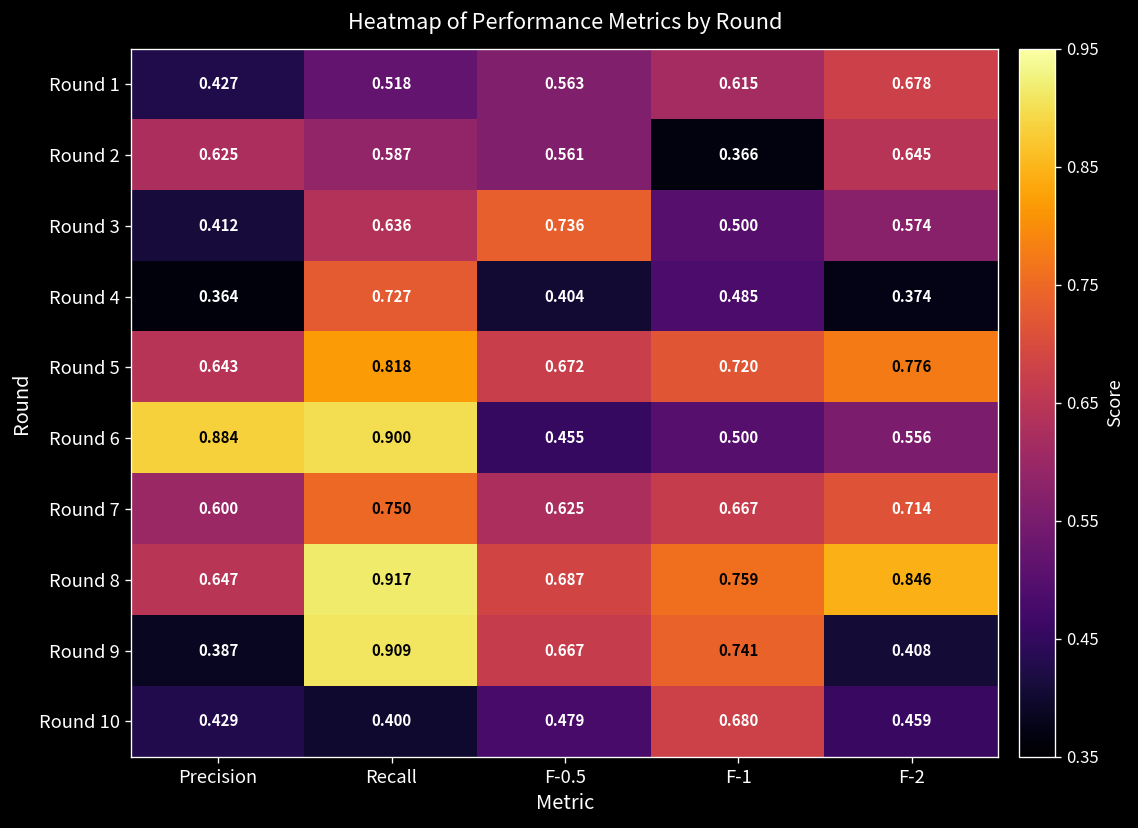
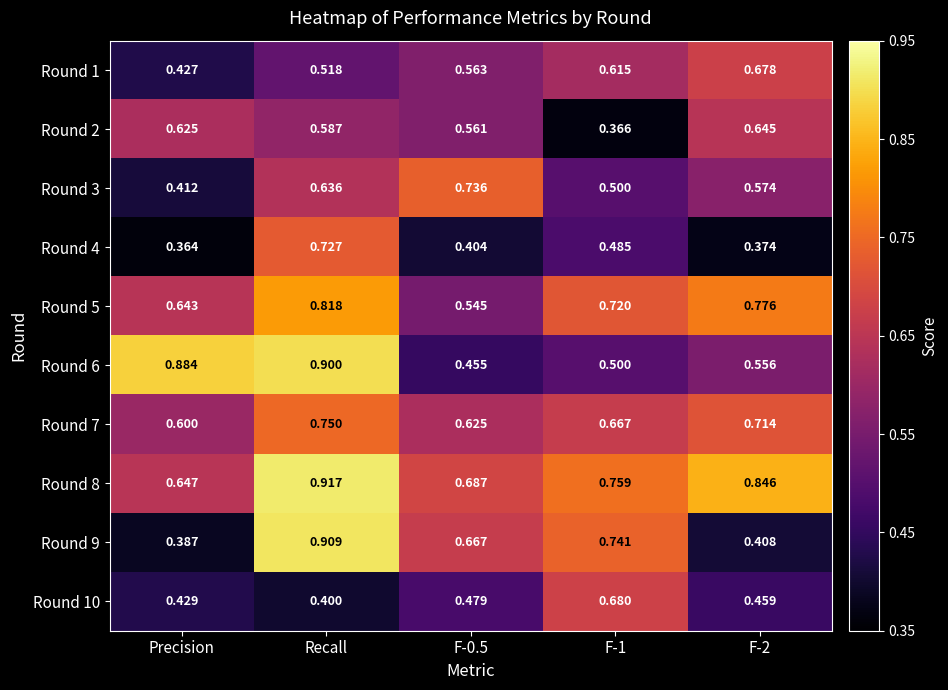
Round 5, F-0.5: 0.672 -> 0.545
